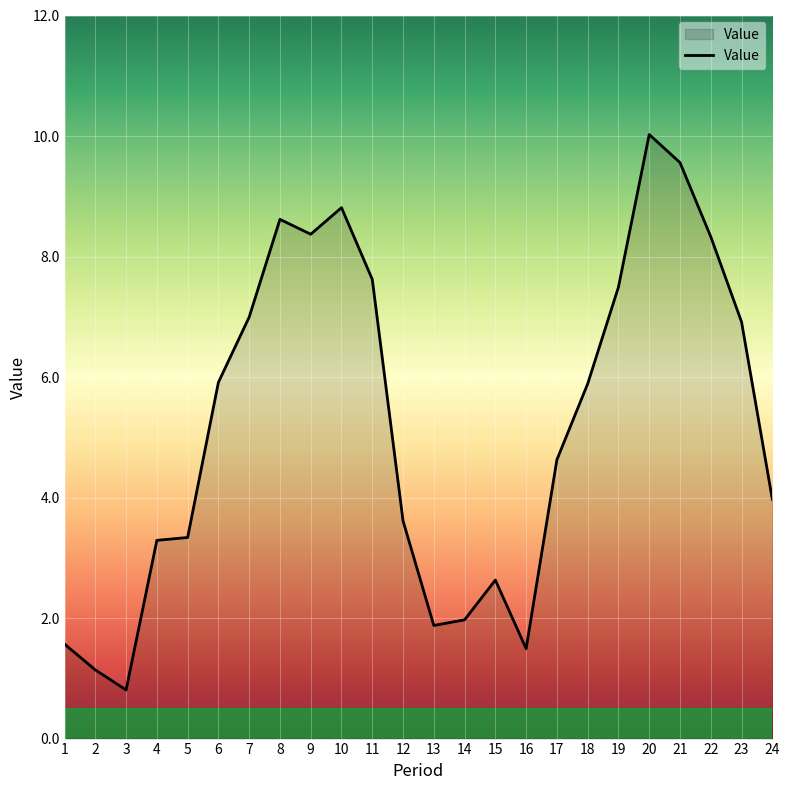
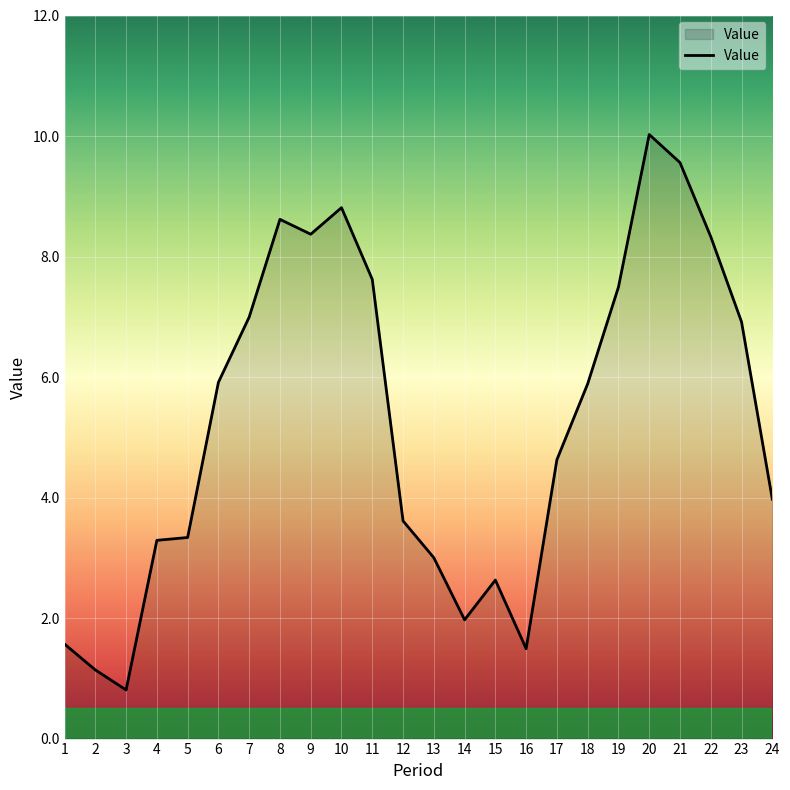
13: 1.9 -> 3.0
